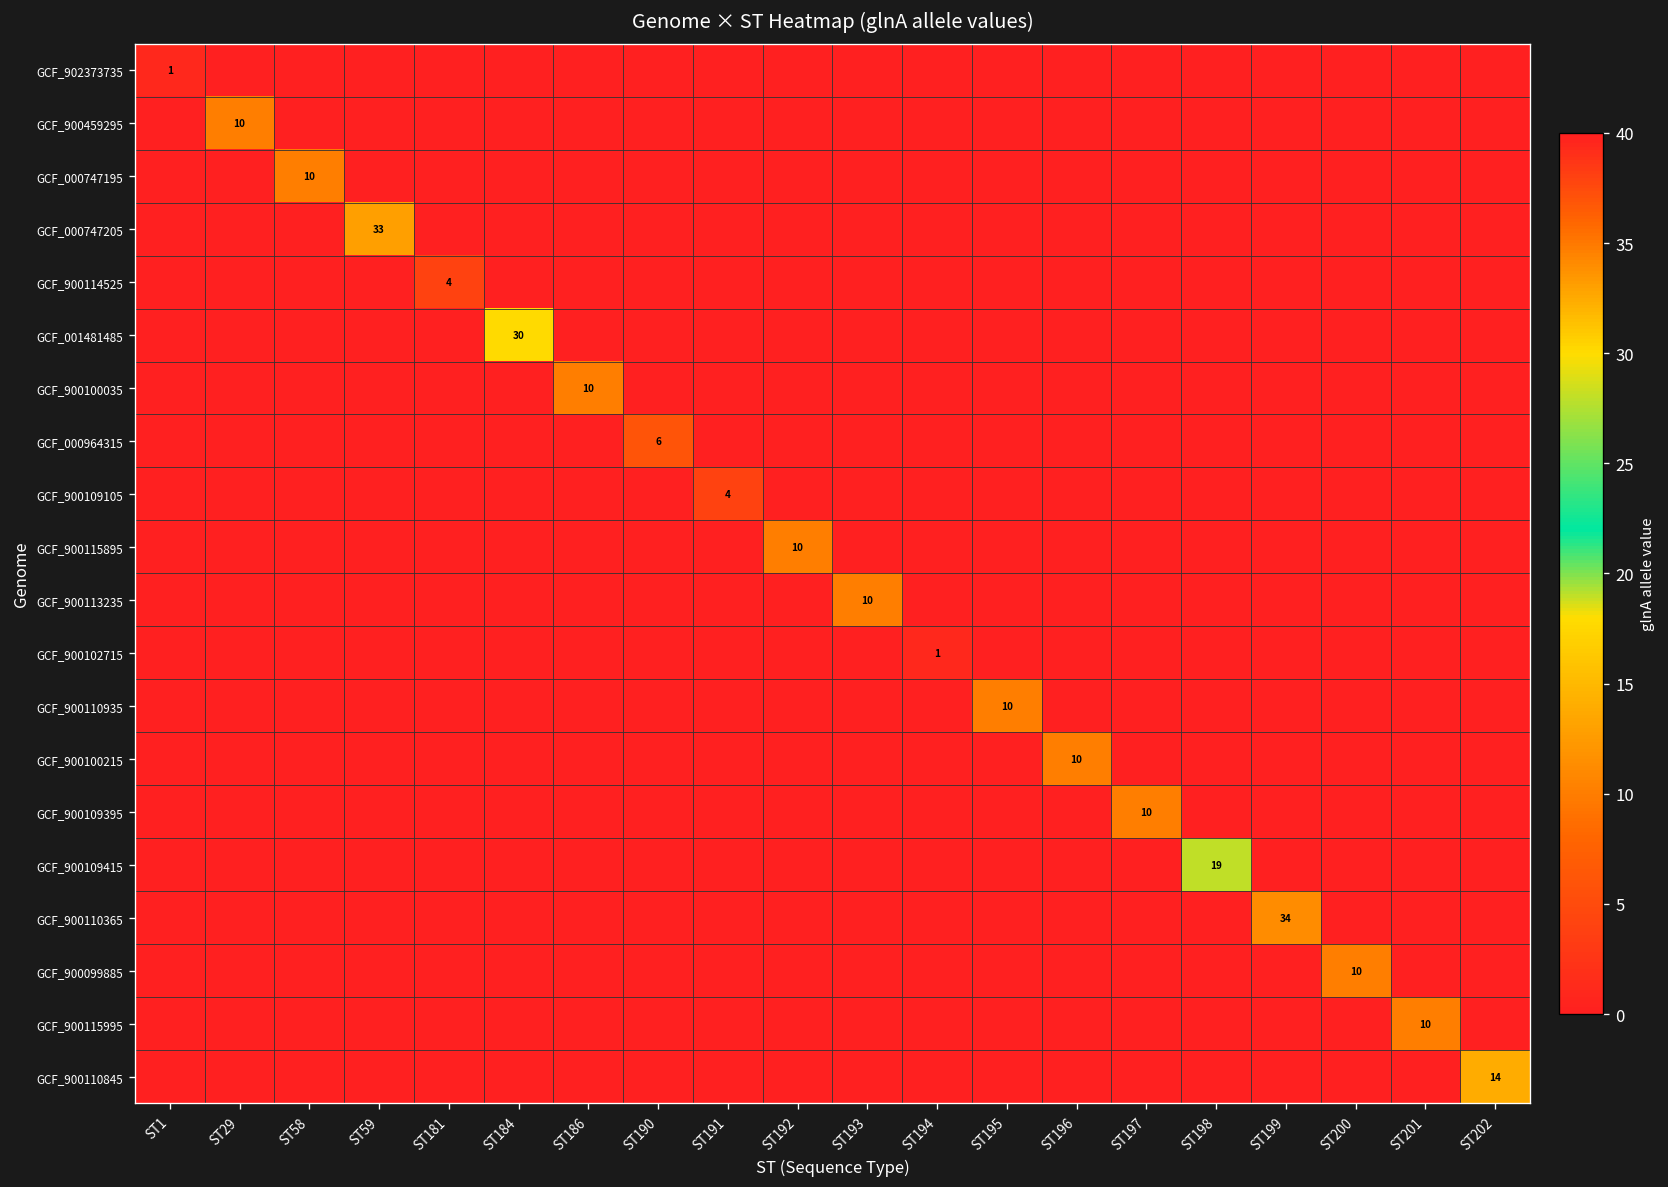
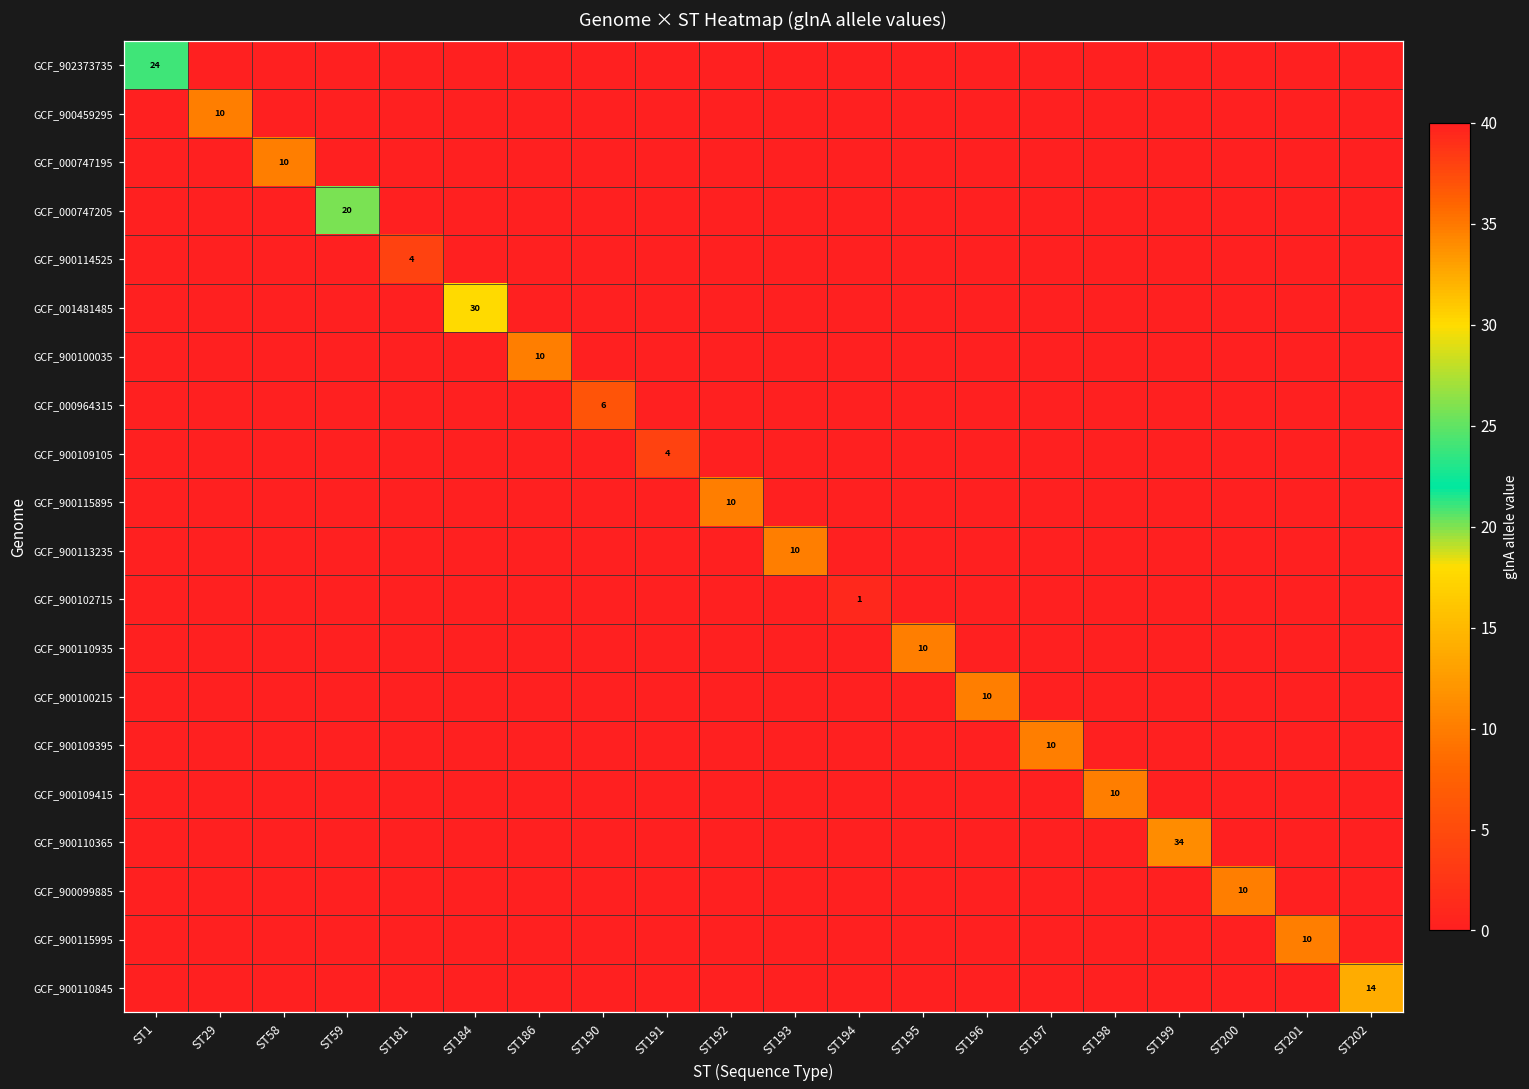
GCF_902373735, ST1: 1 -> 24
GCF_000747205, ST59: 33 -> 20
GCF_900109415, ST198: 19 -> 10
